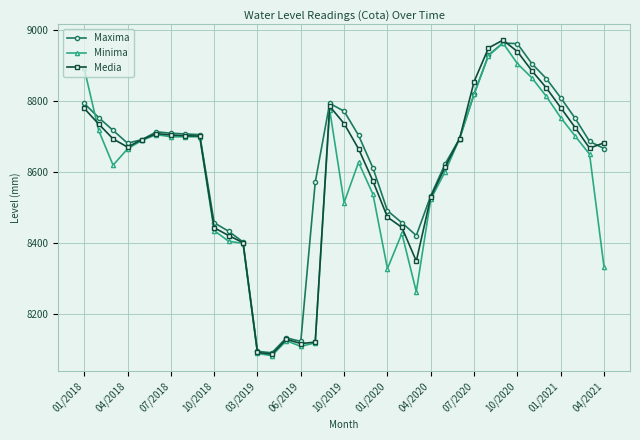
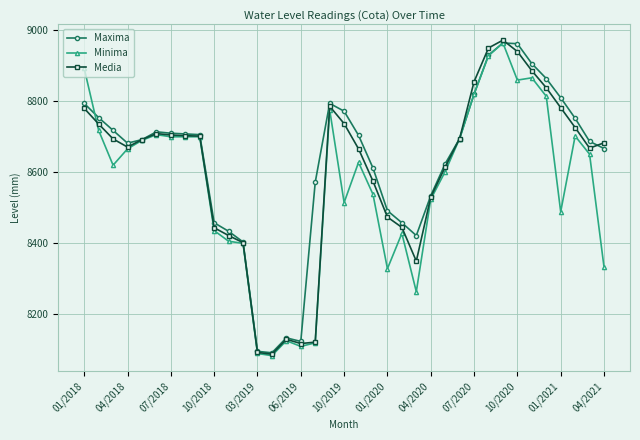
Minima, 10/2020: 8910 -> 8860
Minima, 01/2021: 8750 -> 8490
